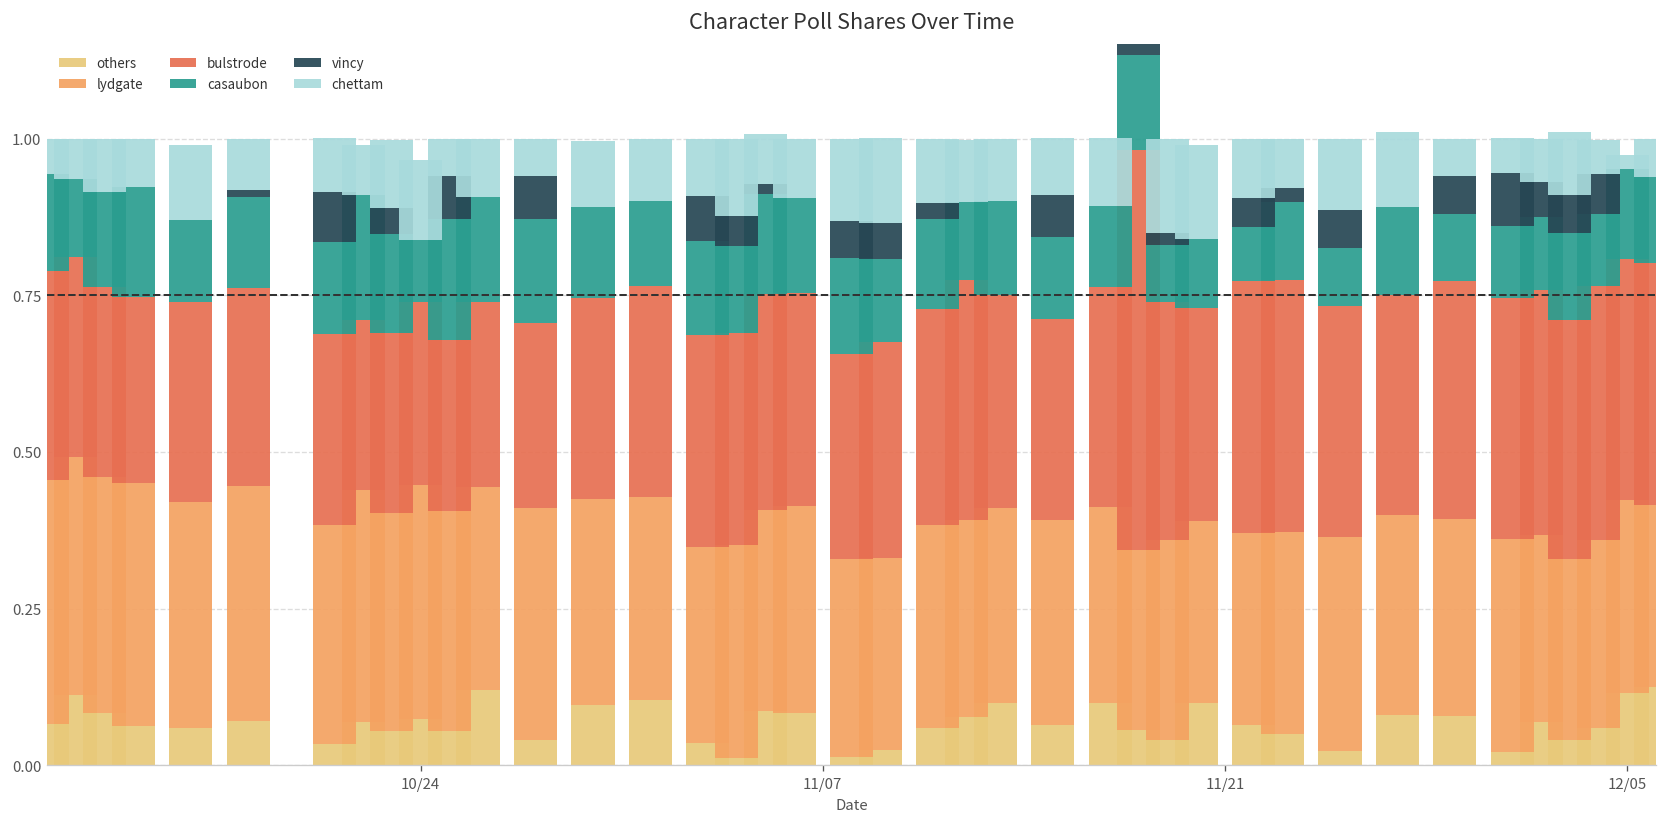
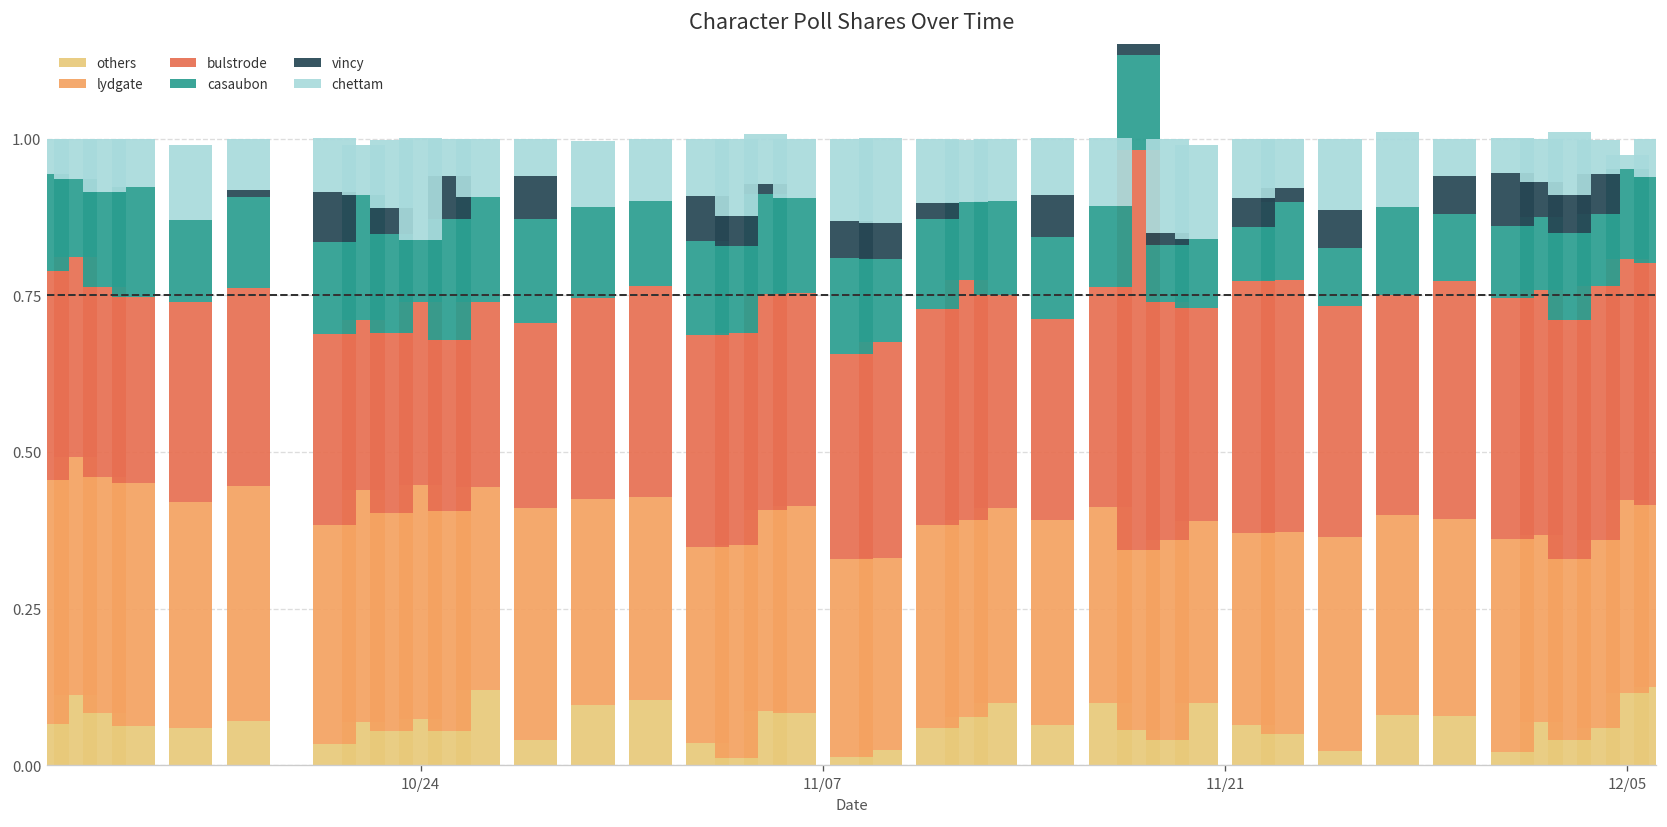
chettam, 10/24: 0.13 -> 0.16
